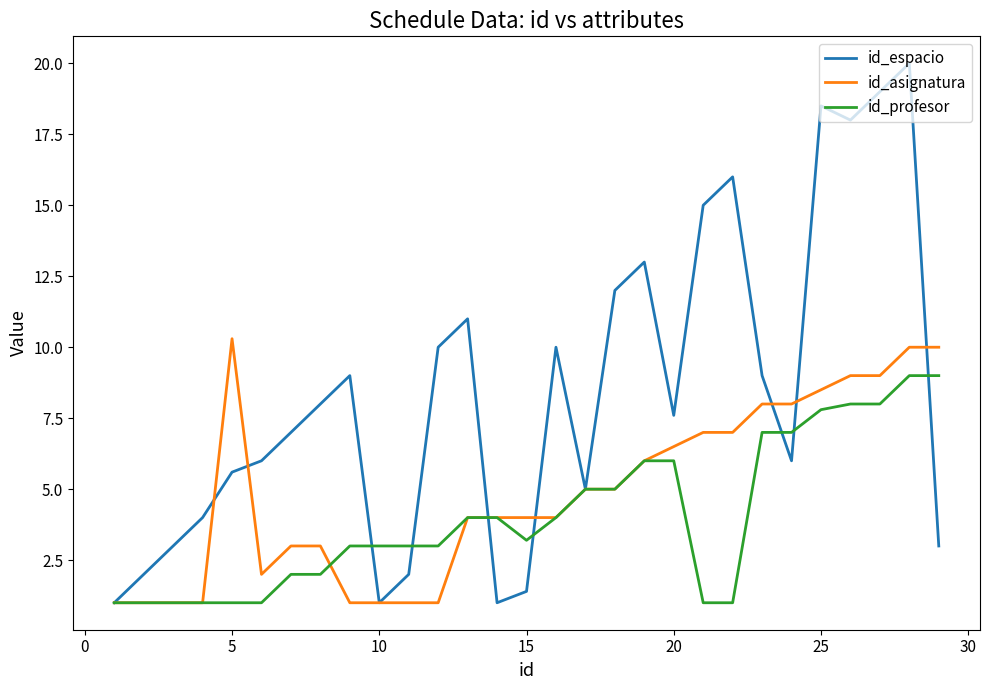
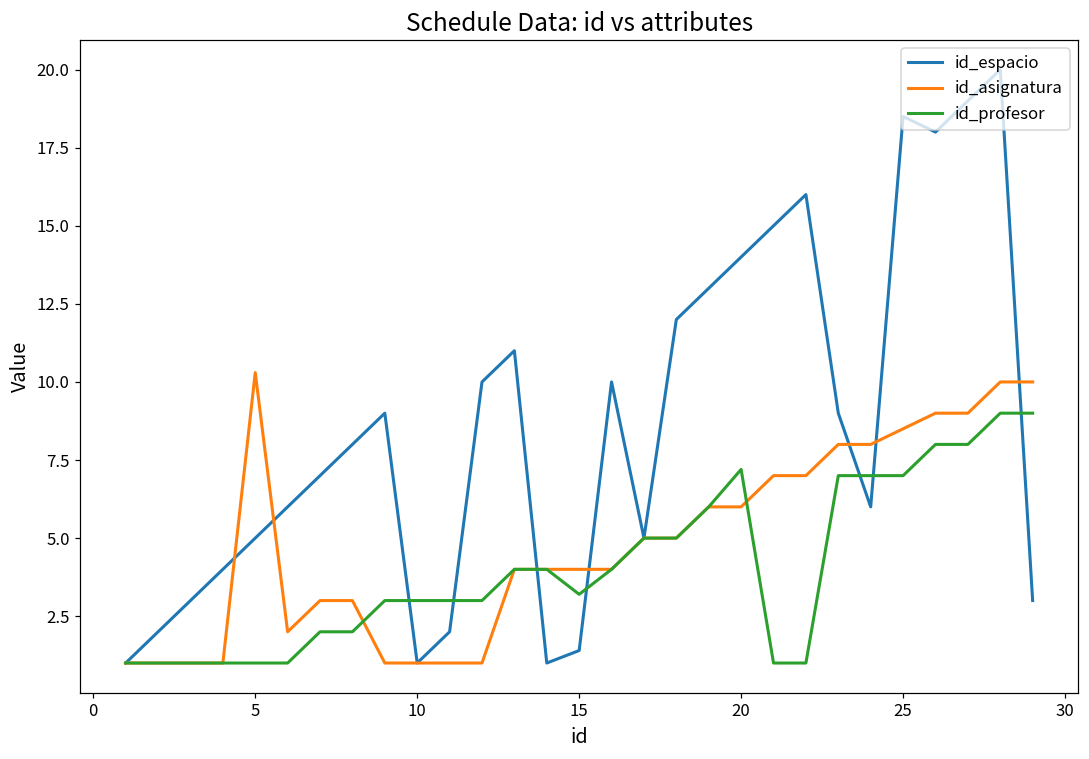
id_espacio, 5: 5.6 -> 5.0
id_espacio, 20: 7.6 -> 14.0
id_asignatura, 20: 6.5 -> 6.0
id_profesor, 20: 6.0 -> 7.2
id_profesor, 25: 7.8 -> 7.0
